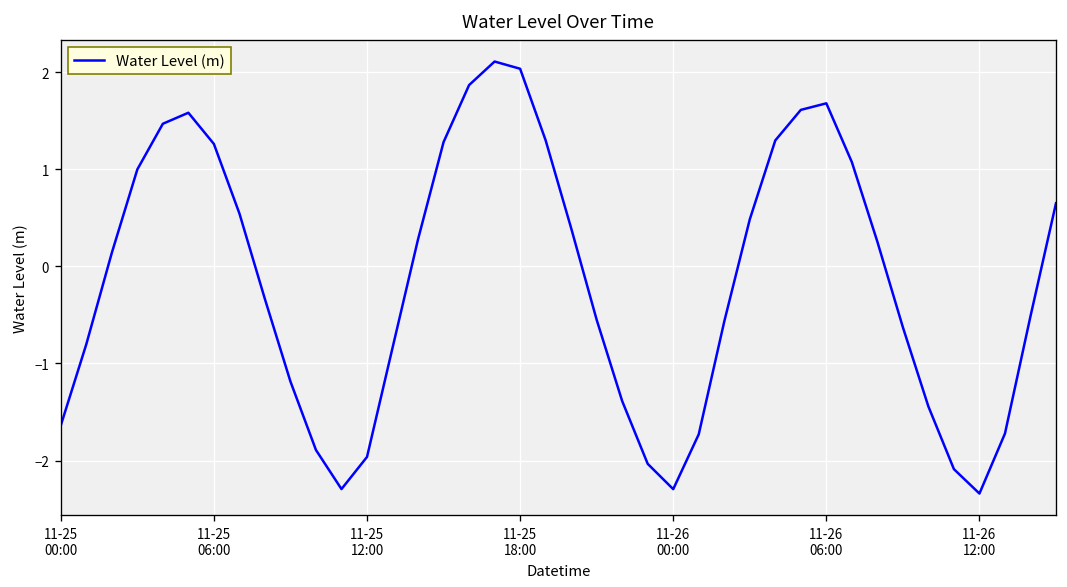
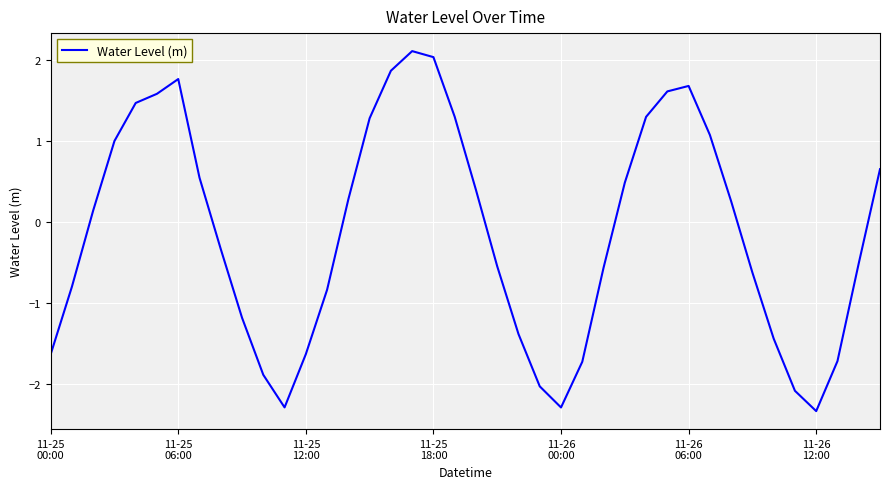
11-25 06:00: 1.3 -> 1.8
11-25 12:00: -2.0 -> -1.6
